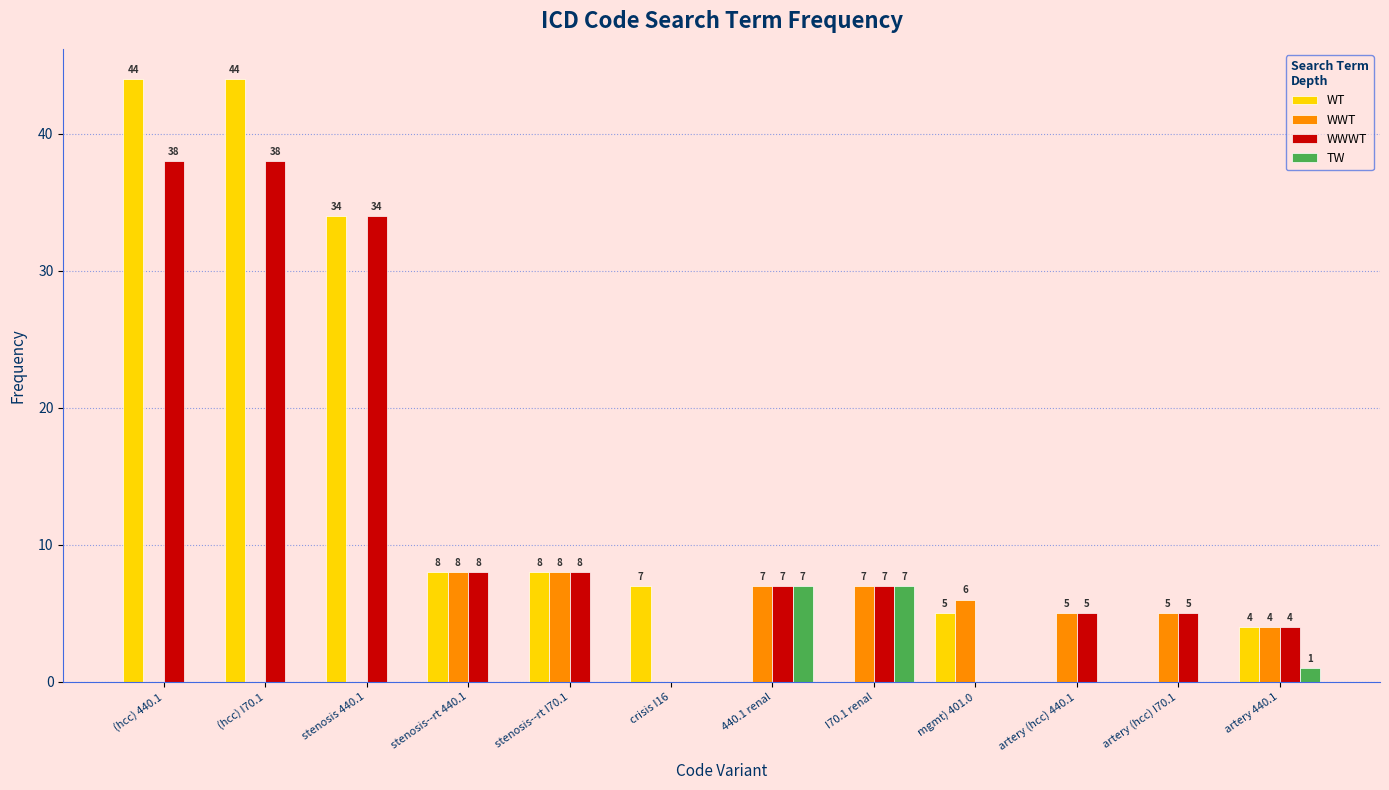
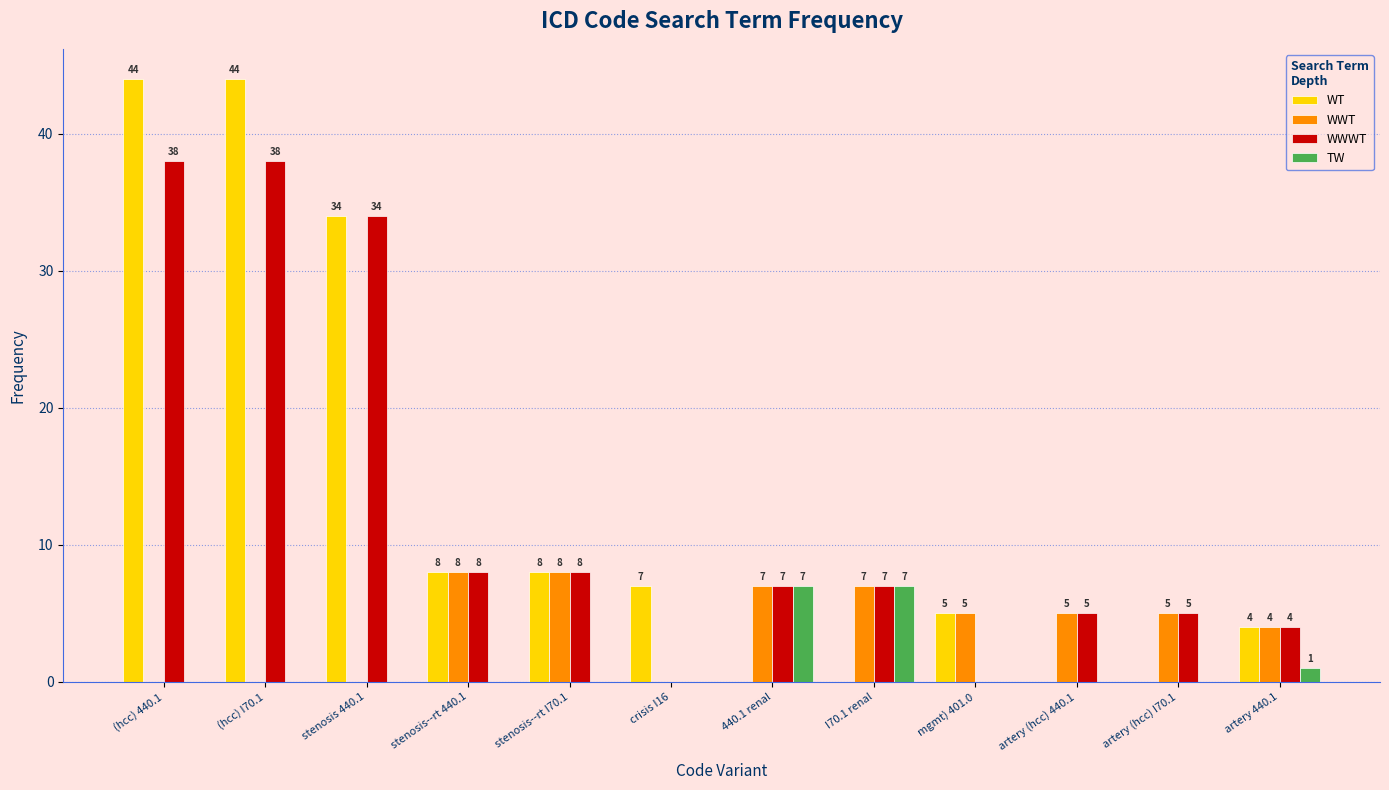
WWT, mgmt) 401.0: 6 -> 5
